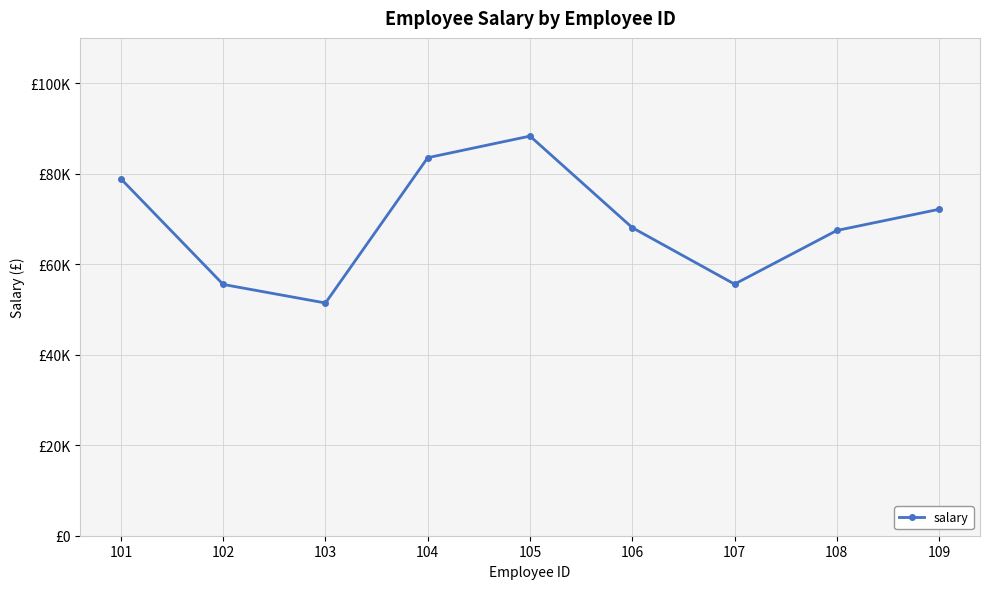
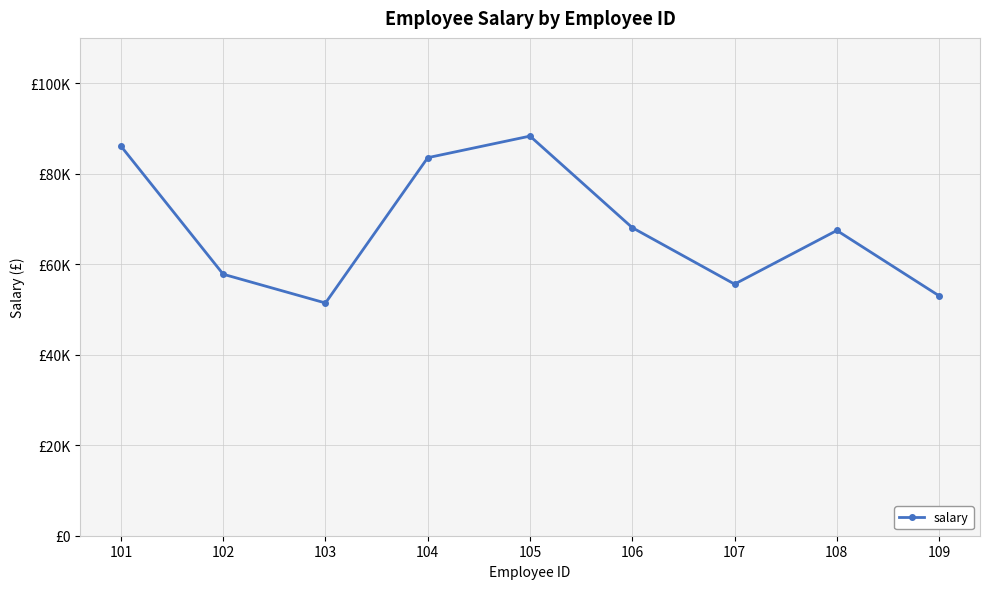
101: £79000 -> £86000
102: £56000 -> £58000
109: £72000 -> £53000
